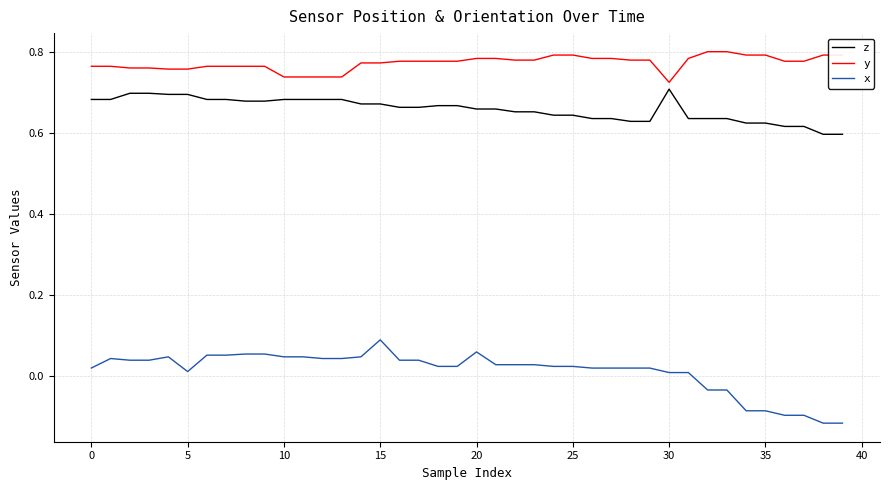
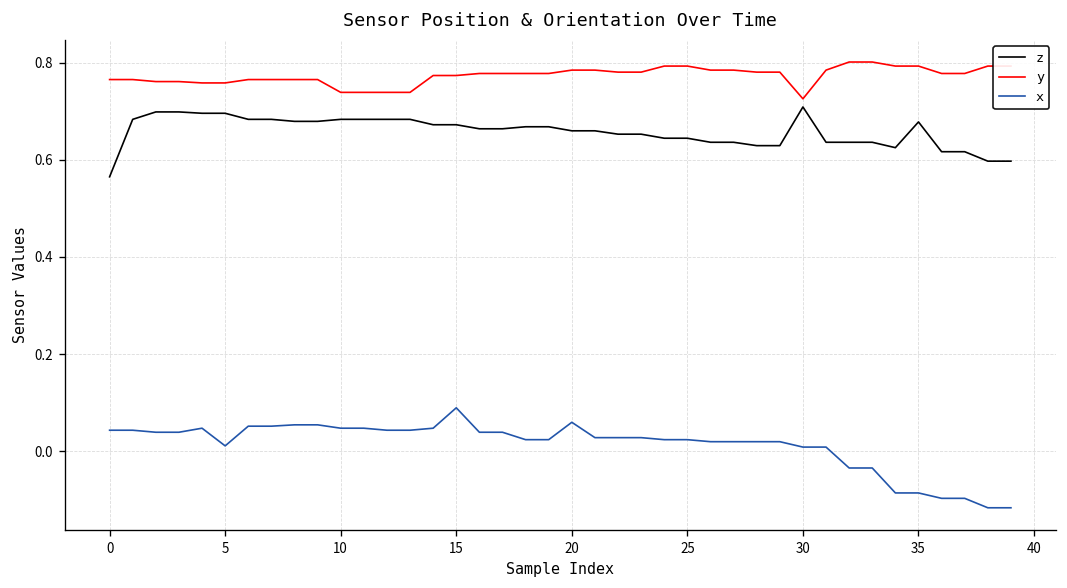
z, 0: 0.68 -> 0.56
x, 0: 0.02 -> 0.04
z, 35: 0.63 -> 0.68
